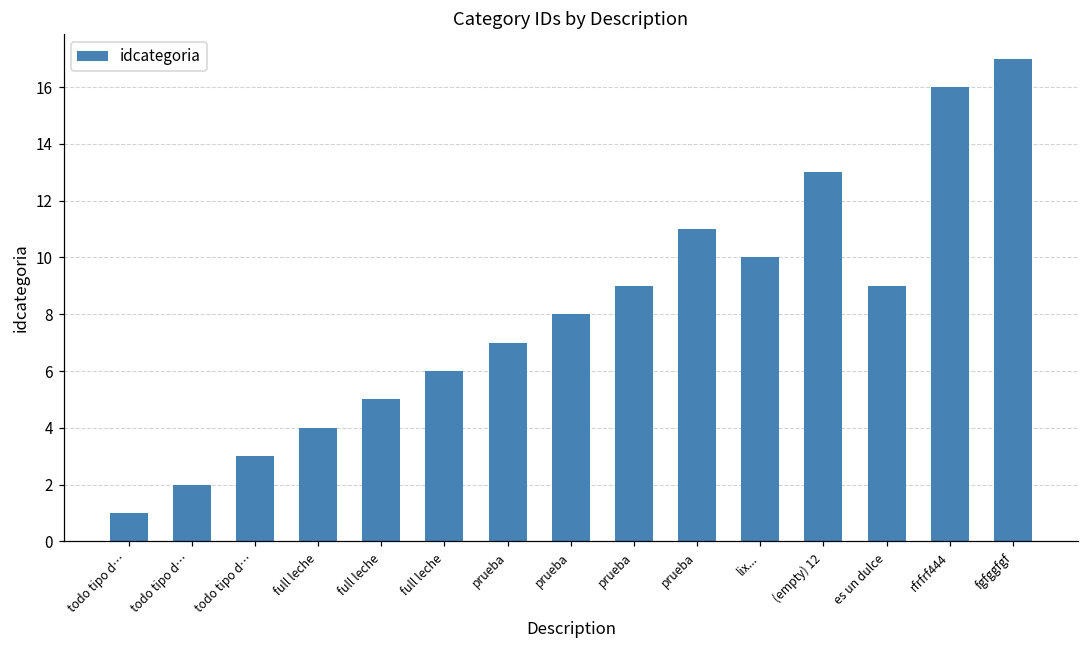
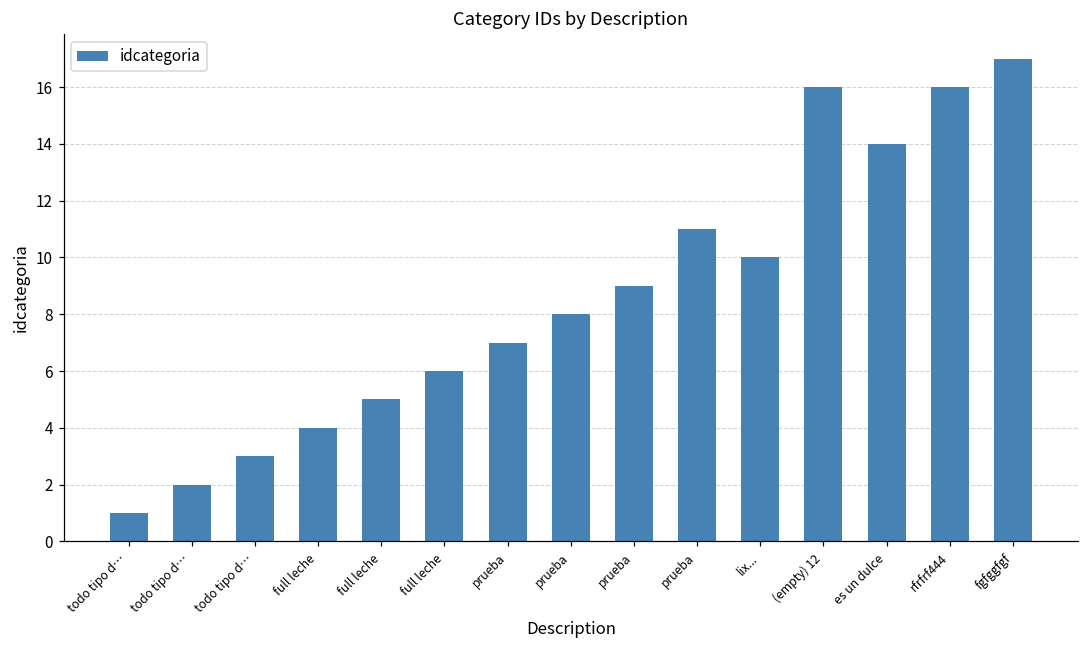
(empty) 12: 13 -> 16
es un dulce: 9 -> 14
